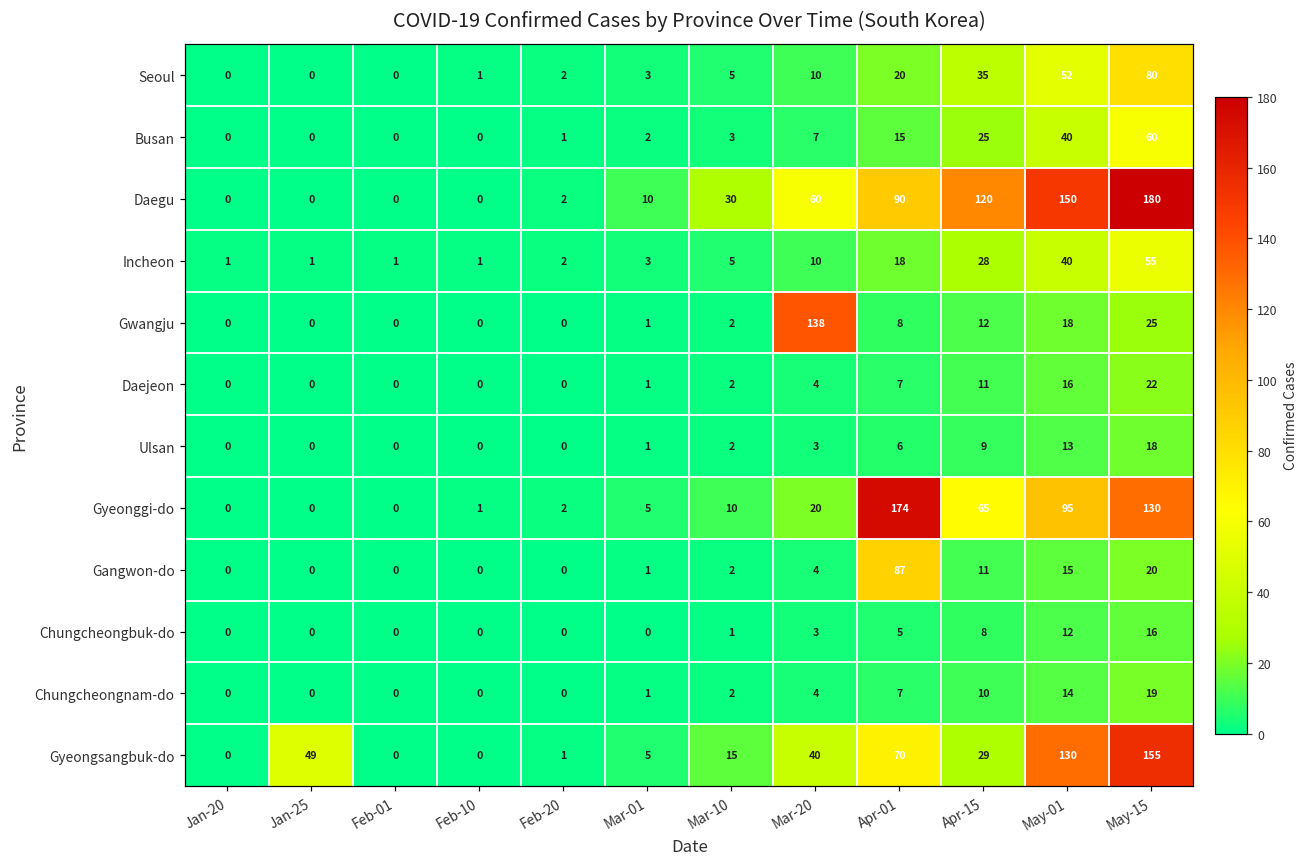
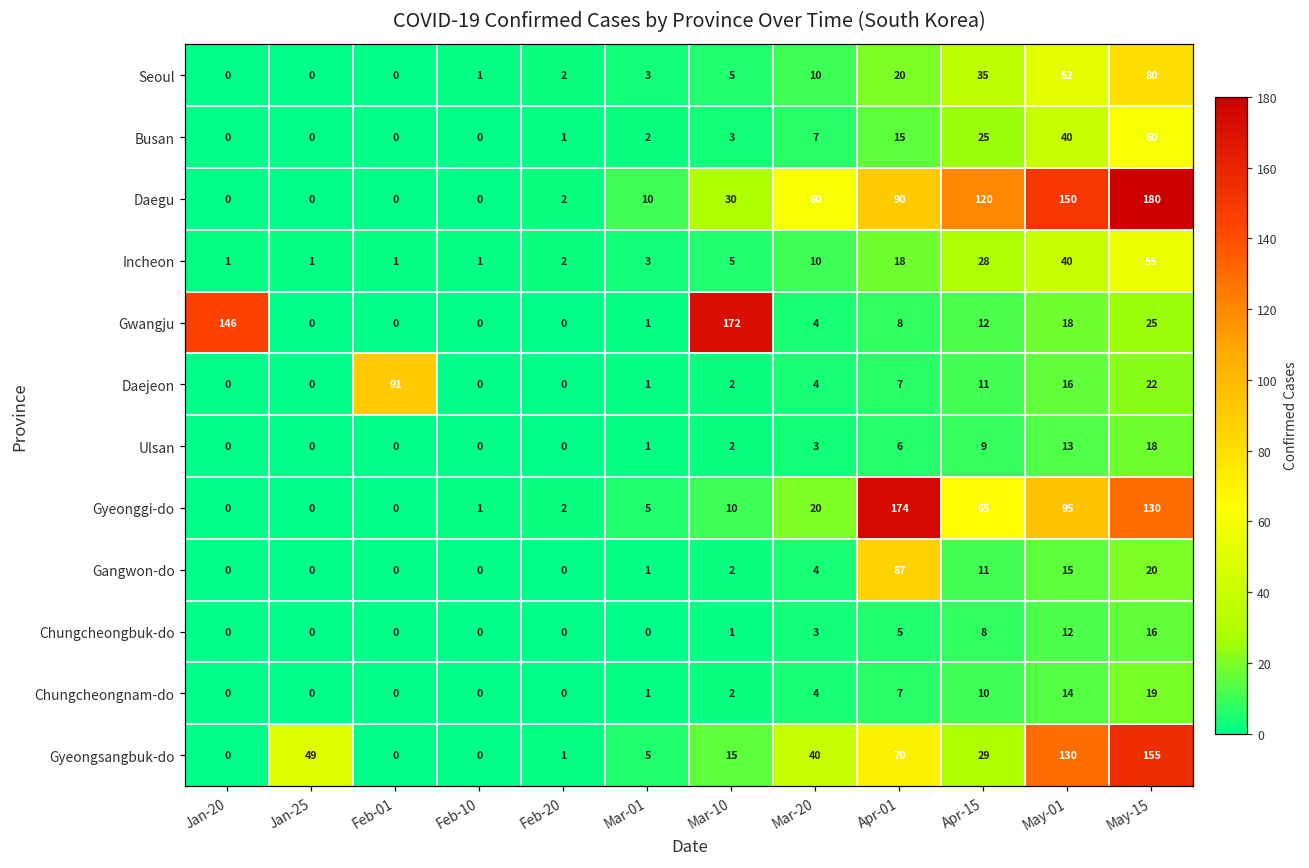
Gwangju, Jan-20: 0 -> 146
Gwangju, Mar-10: 2 -> 172
Gwangju, Mar-20: 138 -> 4
Daejeon, Feb-01: 0 -> 91
